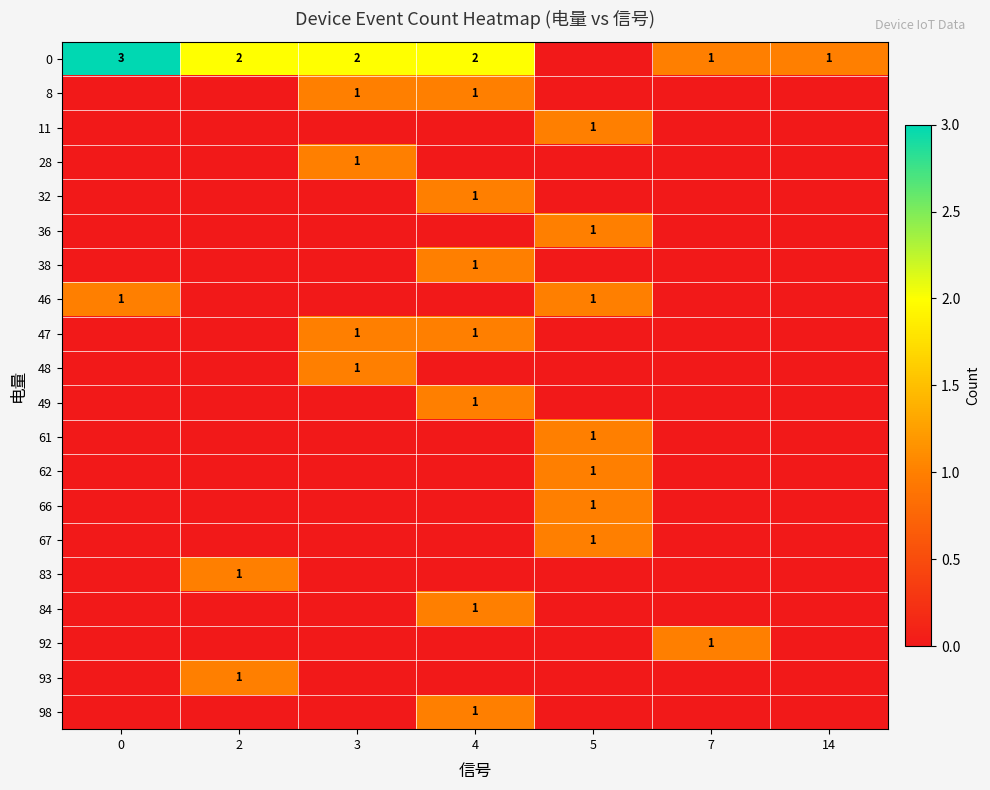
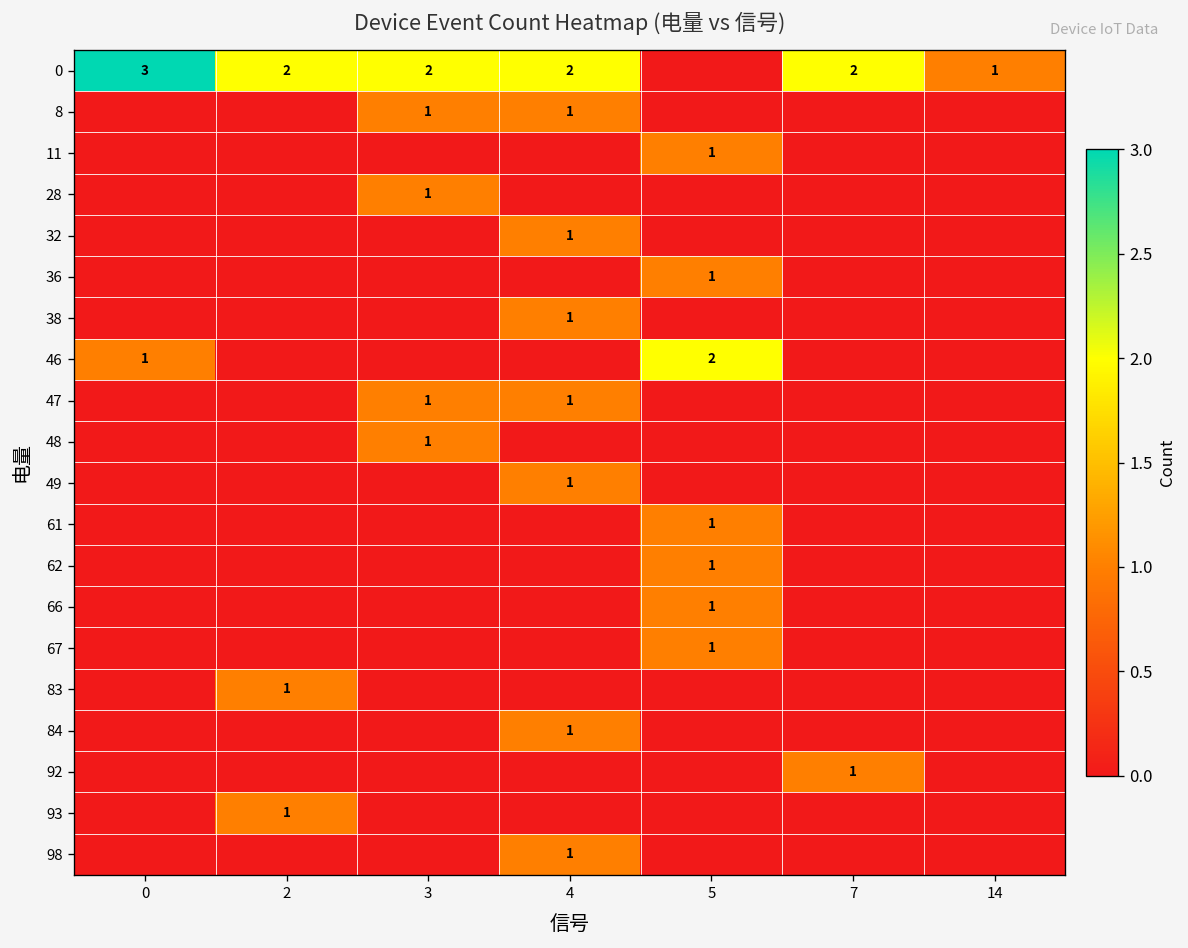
0, 7: 1 -> 2
46, 5: 1 -> 2
